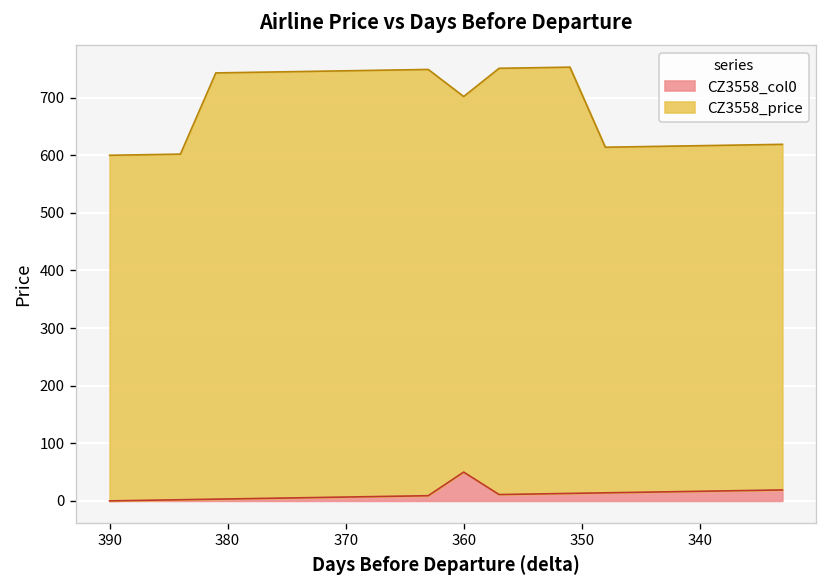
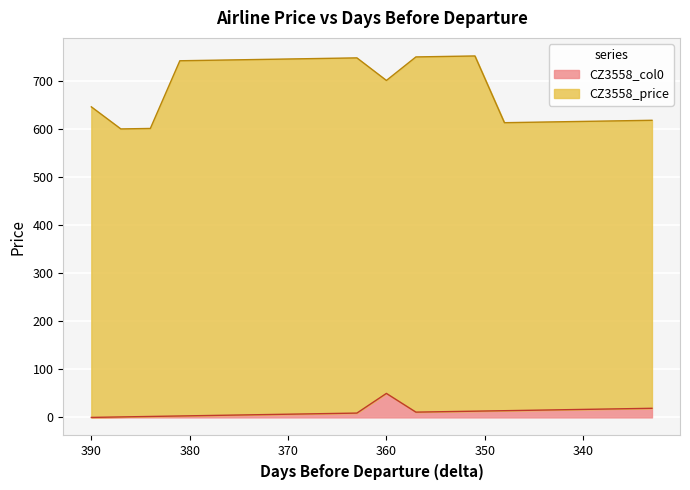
CZ3558_price, 390: 600 -> 650
